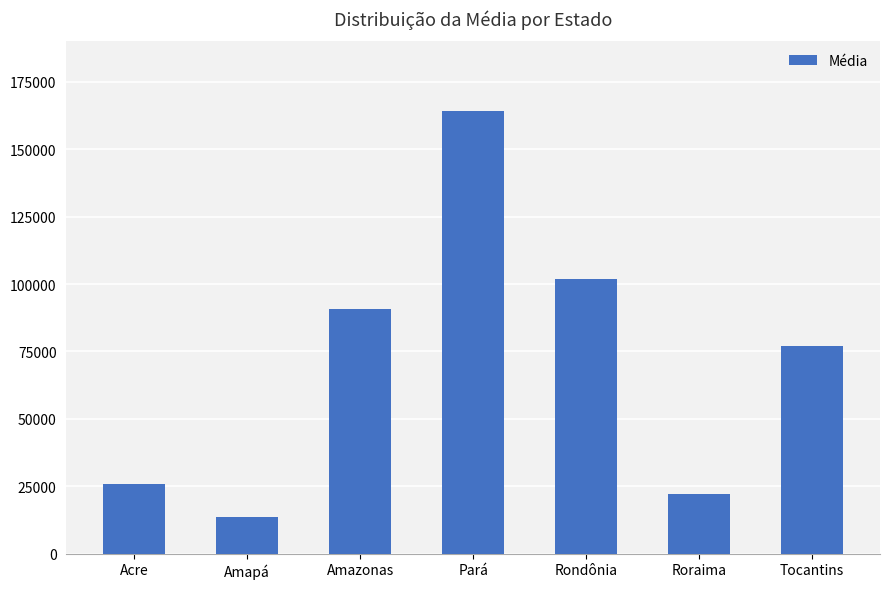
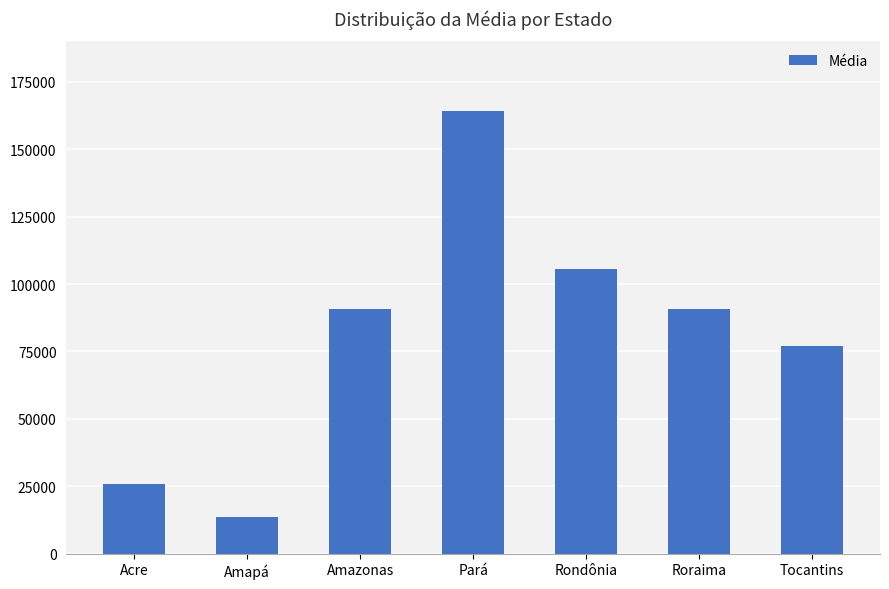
Rondônia: 102000 -> 106000
Roraima: 22000 -> 91000
